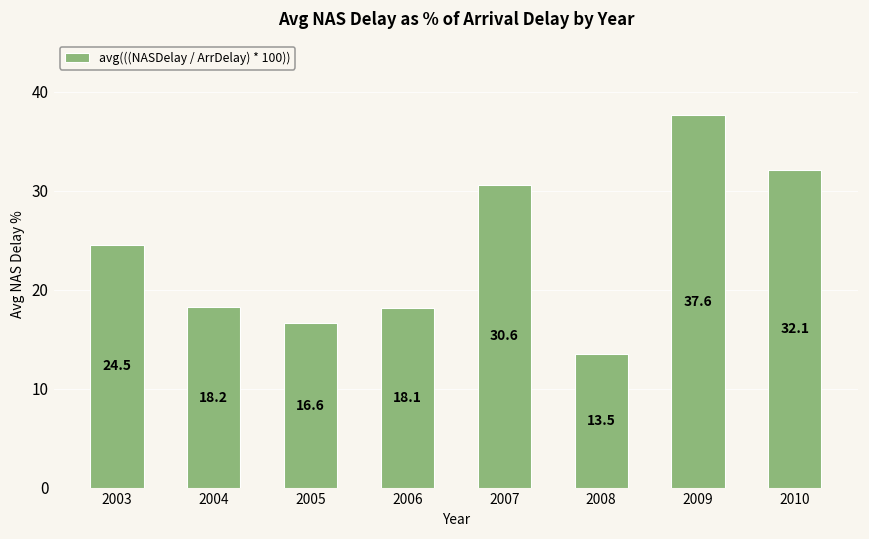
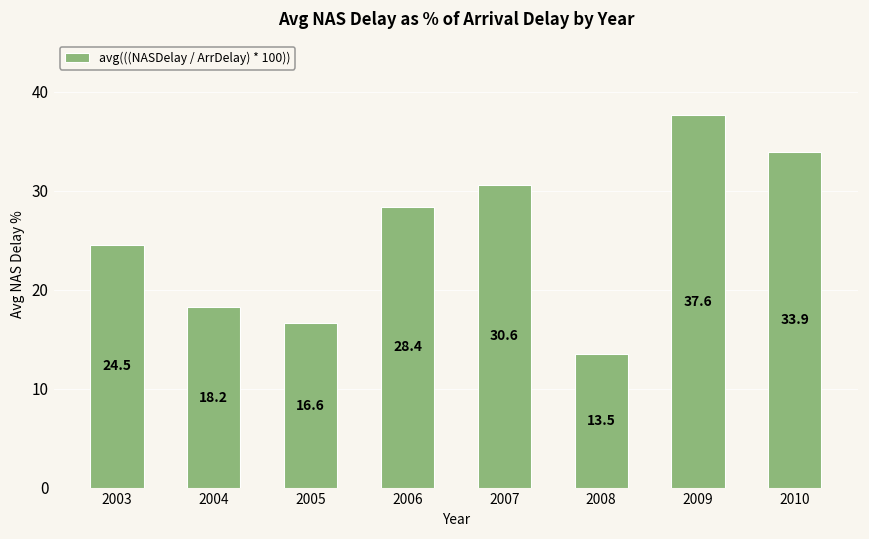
2006: 18.1 -> 28.4
2010: 32.1 -> 33.9
